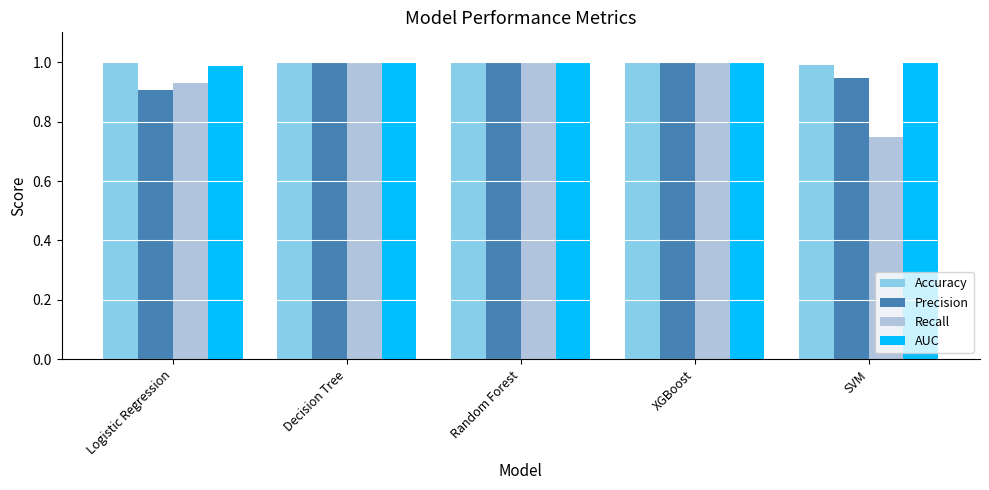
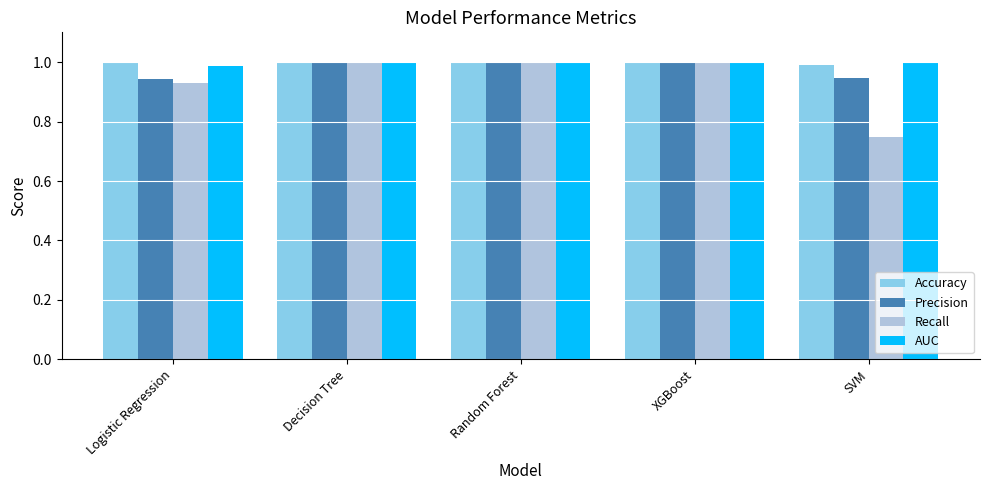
Precision, Logistic Regression: 0.91 -> 0.94
